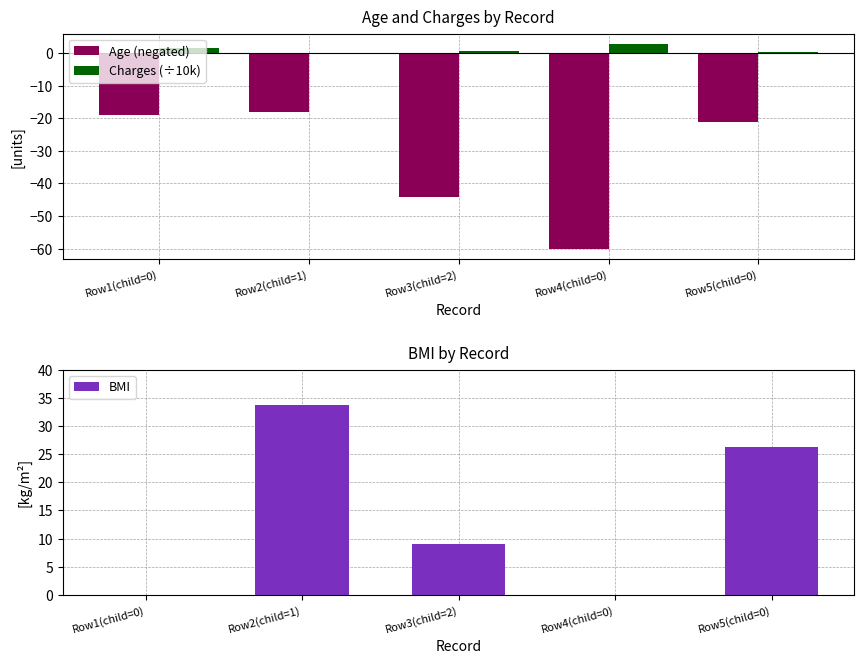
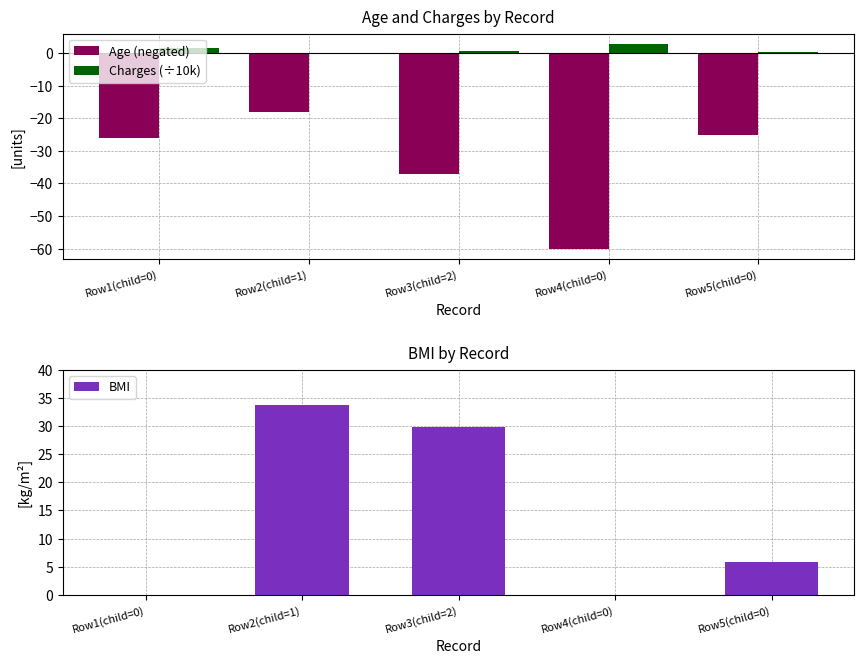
Age and Charges by Record, Age (negated), Row1(child=0): -19 -> -26
Age and Charges by Record, Age (negated), Row3(child=2): -44 -> -37
Age and Charges by Record, Age (negated), Row5(child=0): -21 -> -25
BMI by Record, Row3(child=2): 9 -> 30
BMI by Record, Row5(child=0): 26 -> 6
